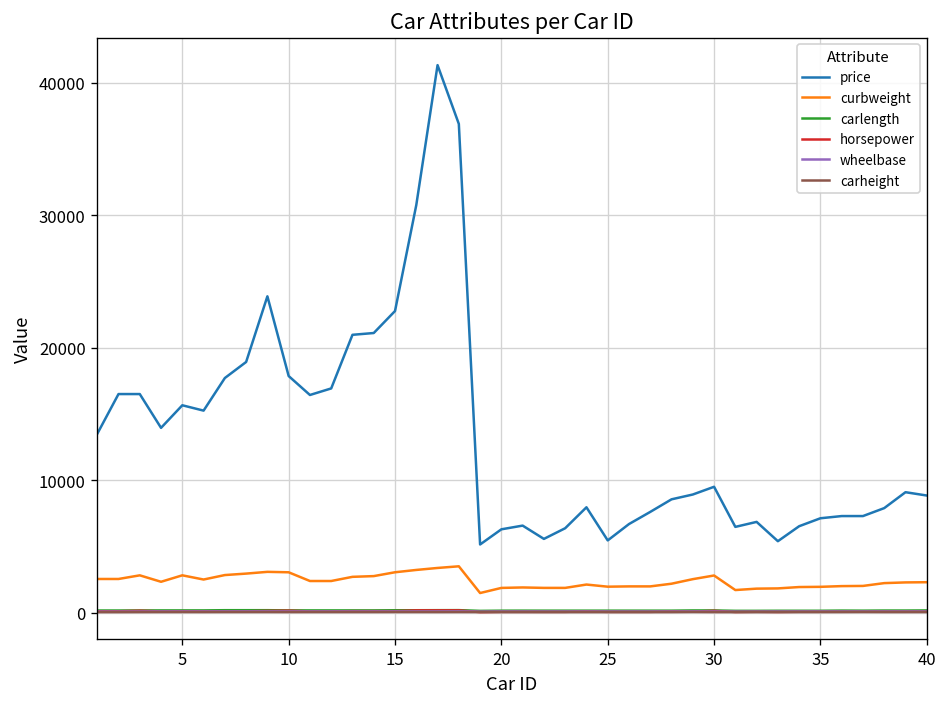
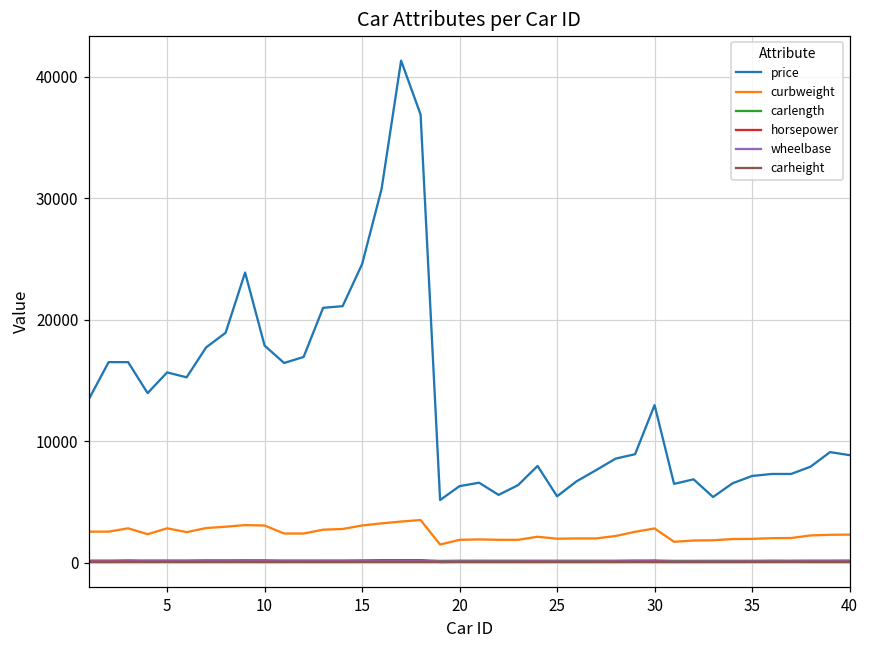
price, 15: 22800 -> 24600
price, 30: 9500 -> 13000
